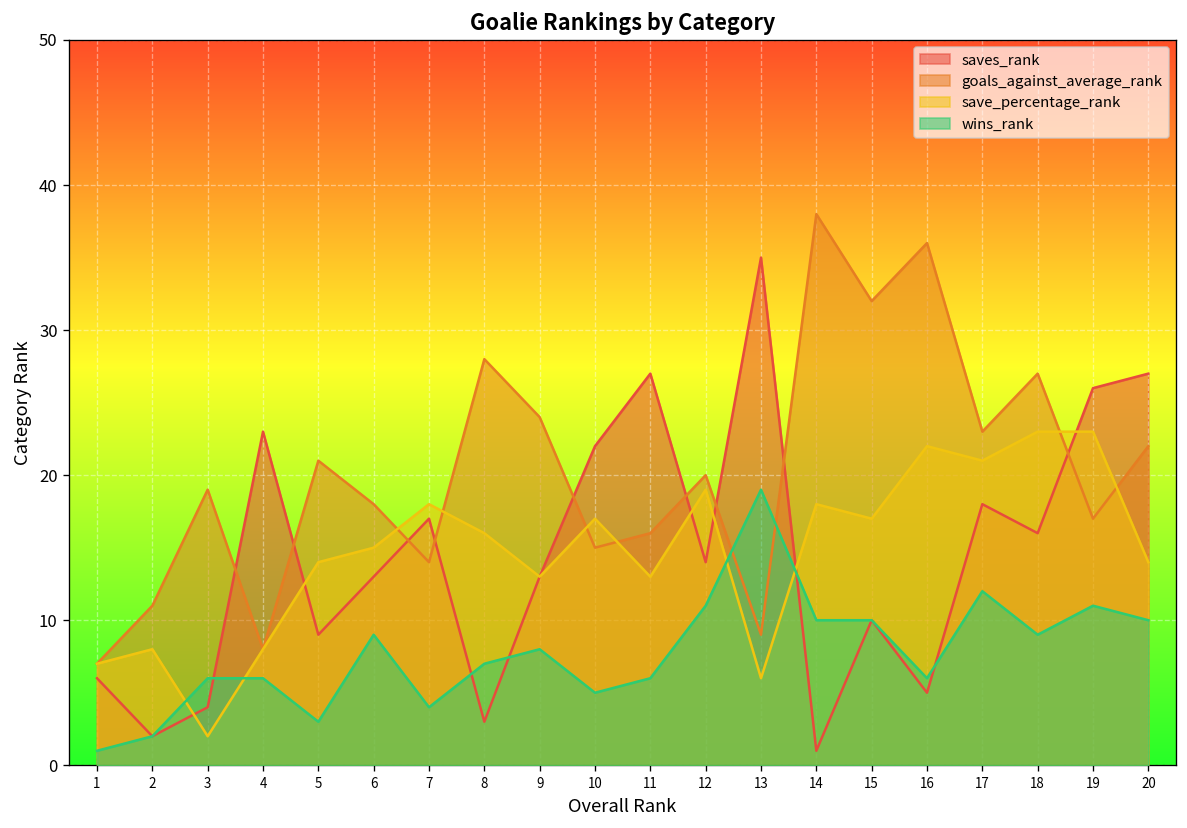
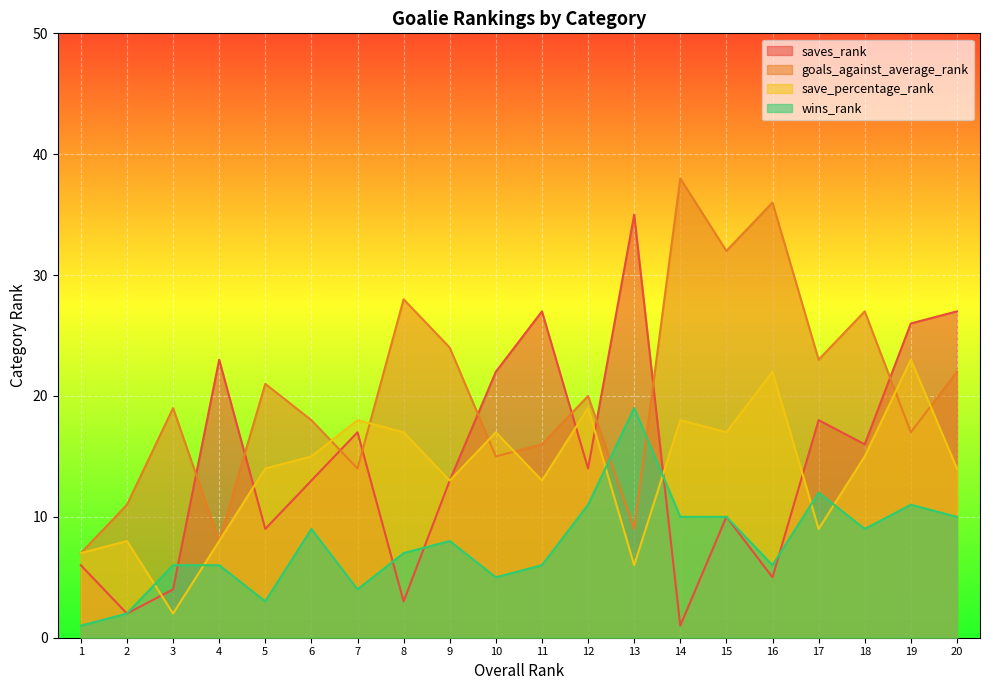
save_percentage_rank, 8: 16 -> 17
save_percentage_rank, 17: 21 -> 9
save_percentage_rank, 18: 23 -> 15
